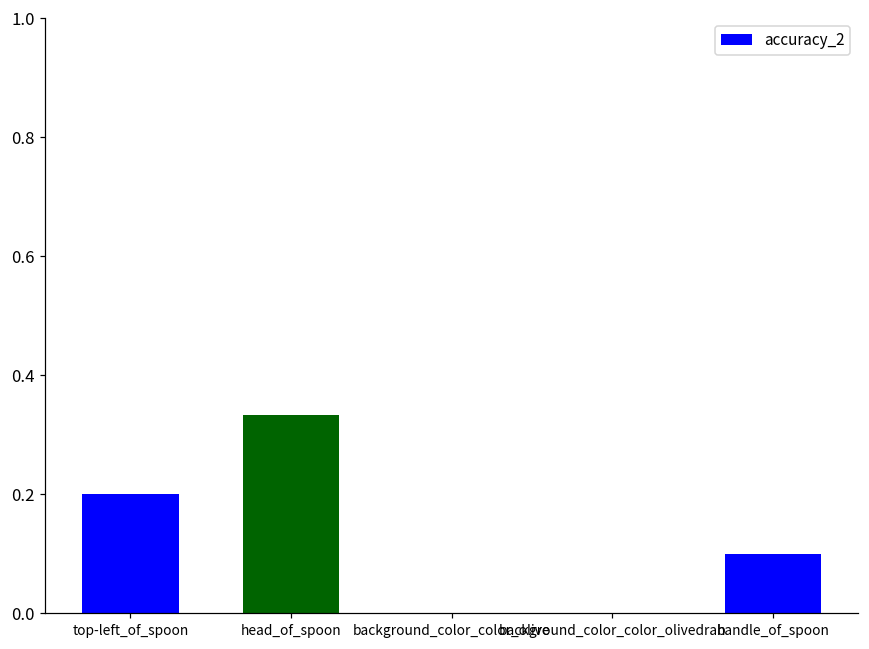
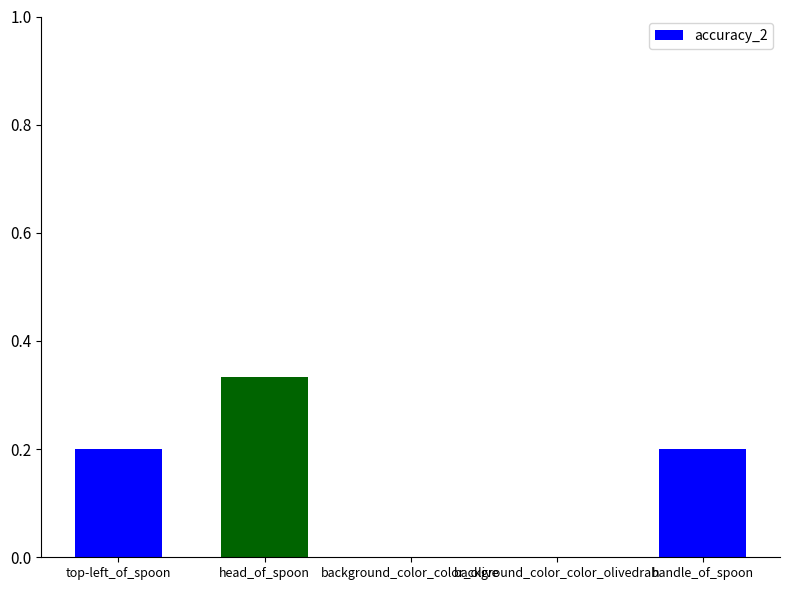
handle_of_spoon: 0.1 -> 0.2
